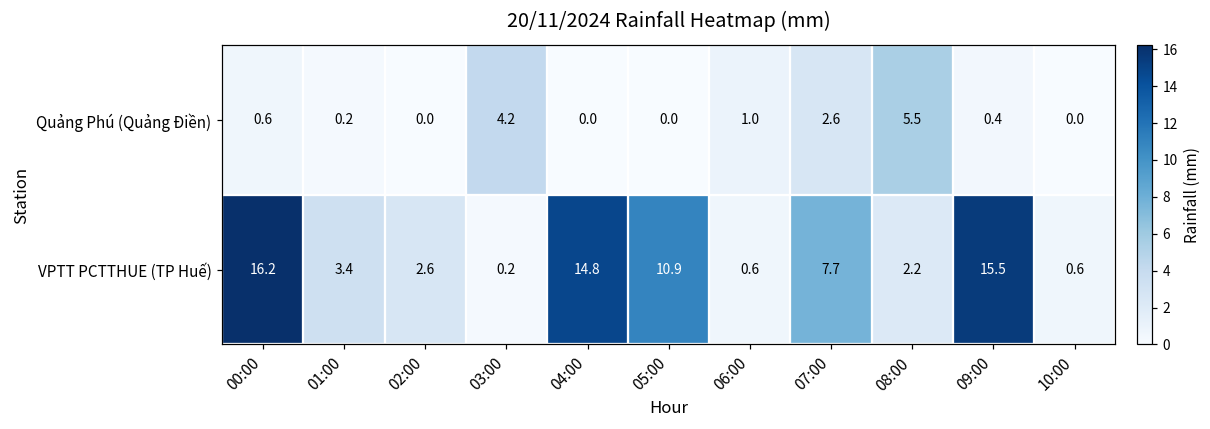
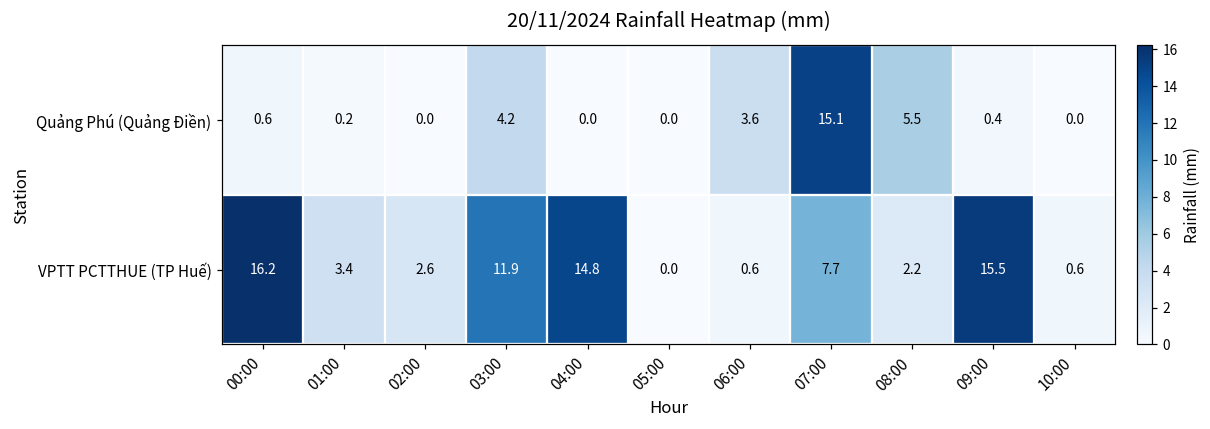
Quảng Phú (Quảng Điền), 06:00: 1.0 -> 3.6
Quảng Phú (Quảng Điền), 07:00: 2.6 -> 15.1
VPTT PCTTHUE (TP Huế), 03:00: 0.2 -> 11.9
VPTT PCTTHUE (TP Huế), 05:00: 10.9 -> 0.0
